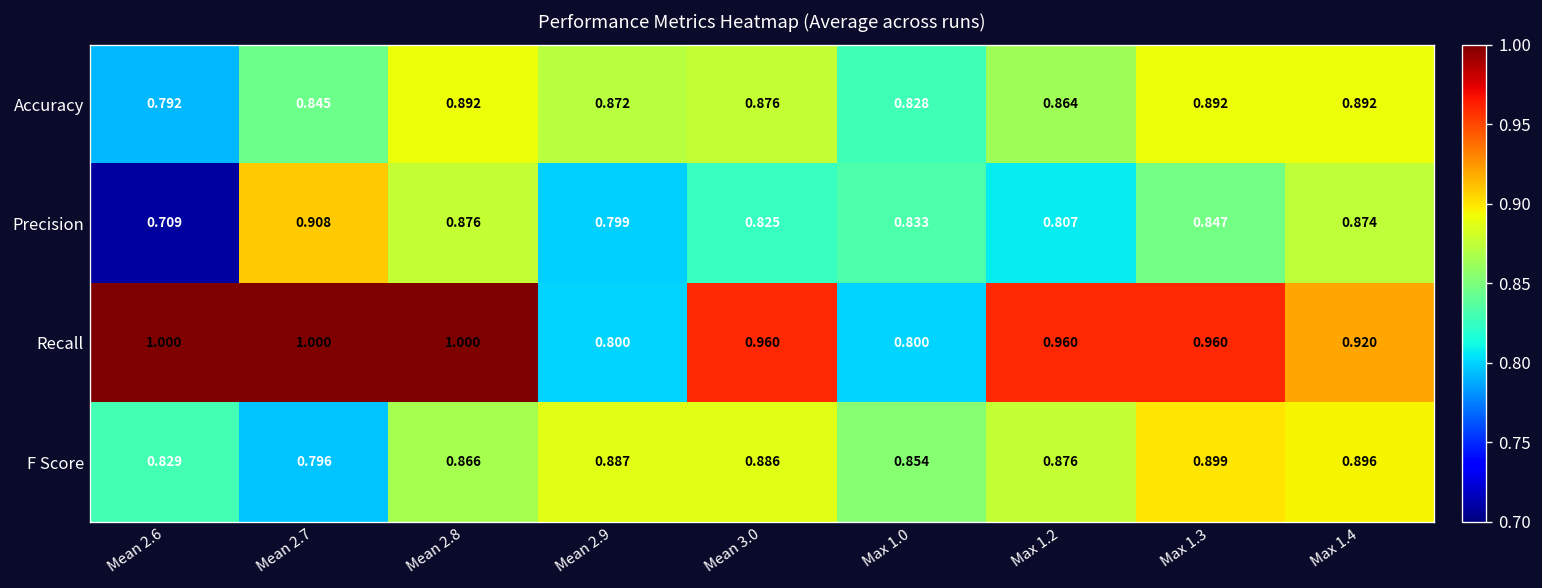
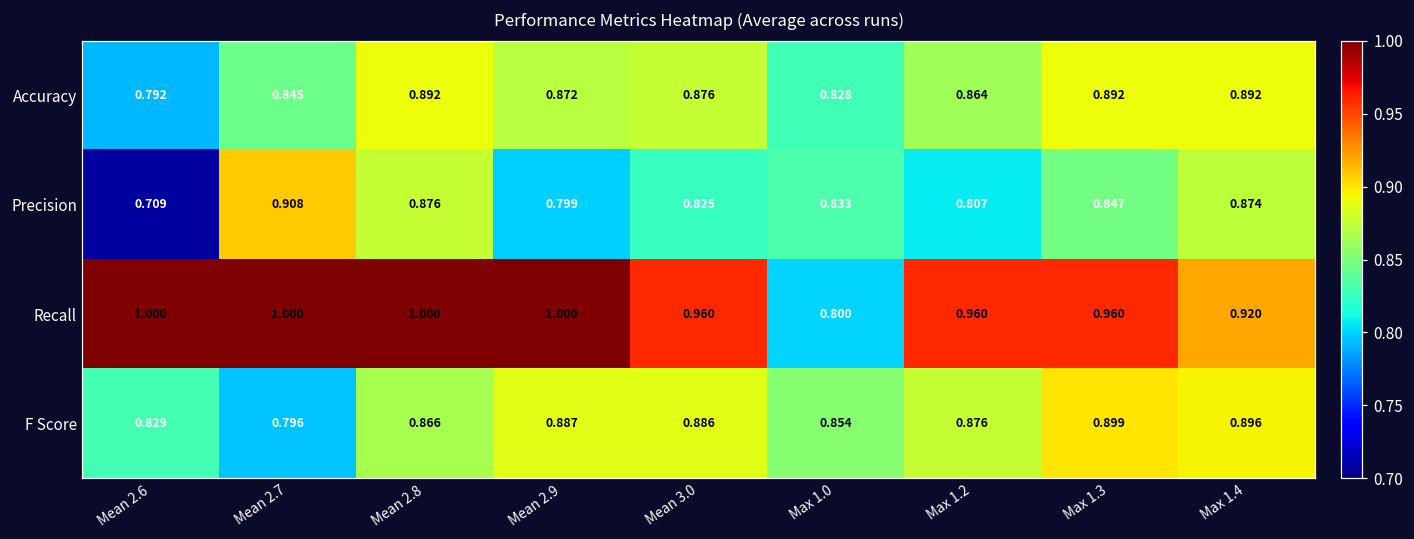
Recall, Mean 2.9: 0.800 -> 1.000
